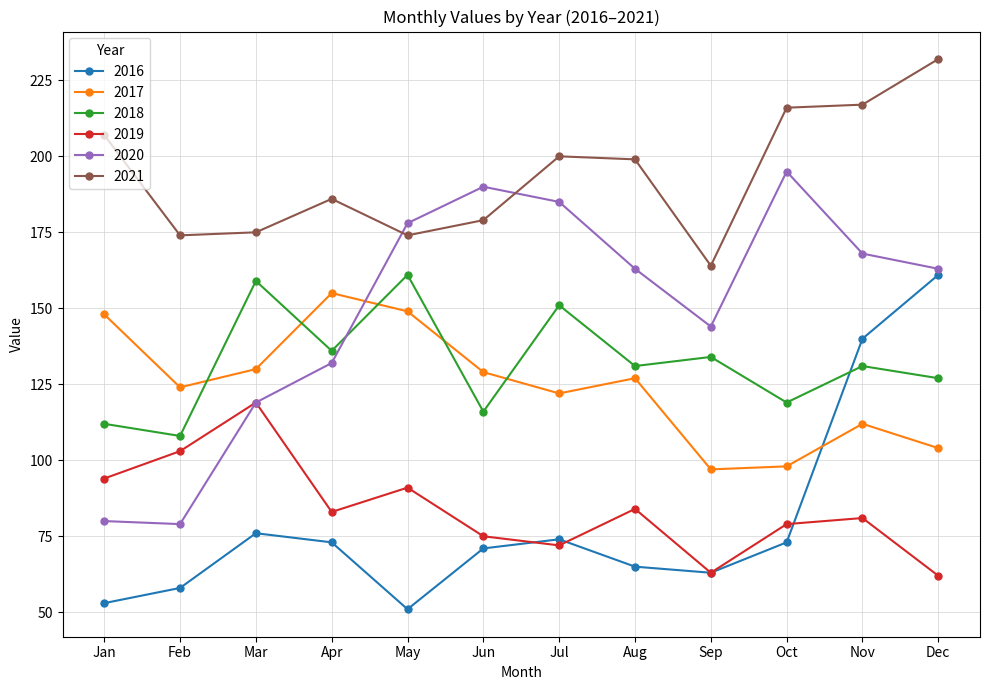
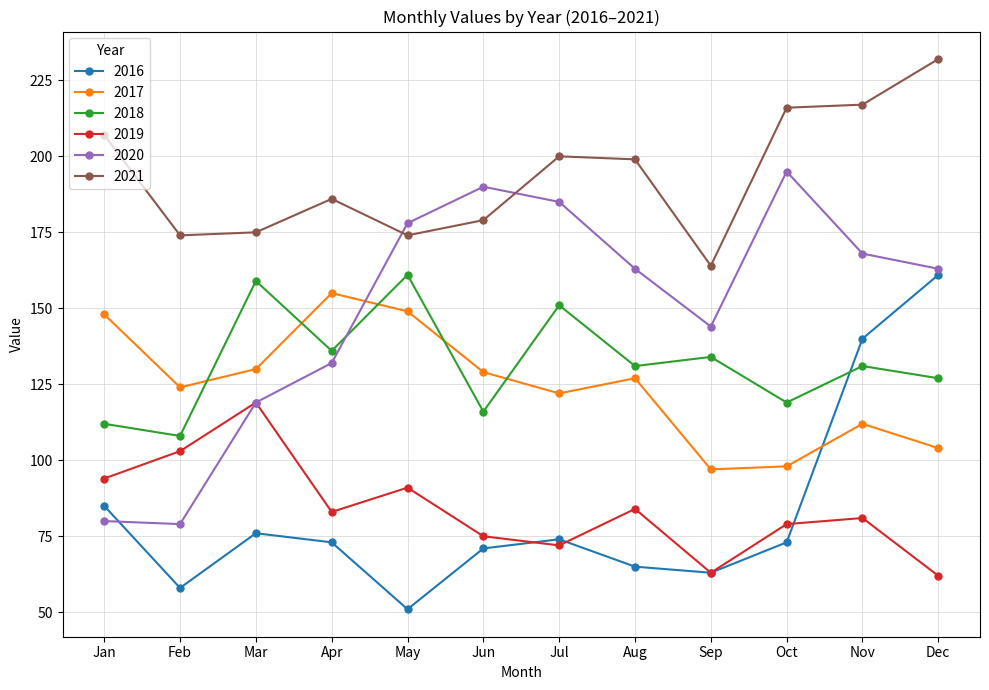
2016, Jan: 53 -> 85
